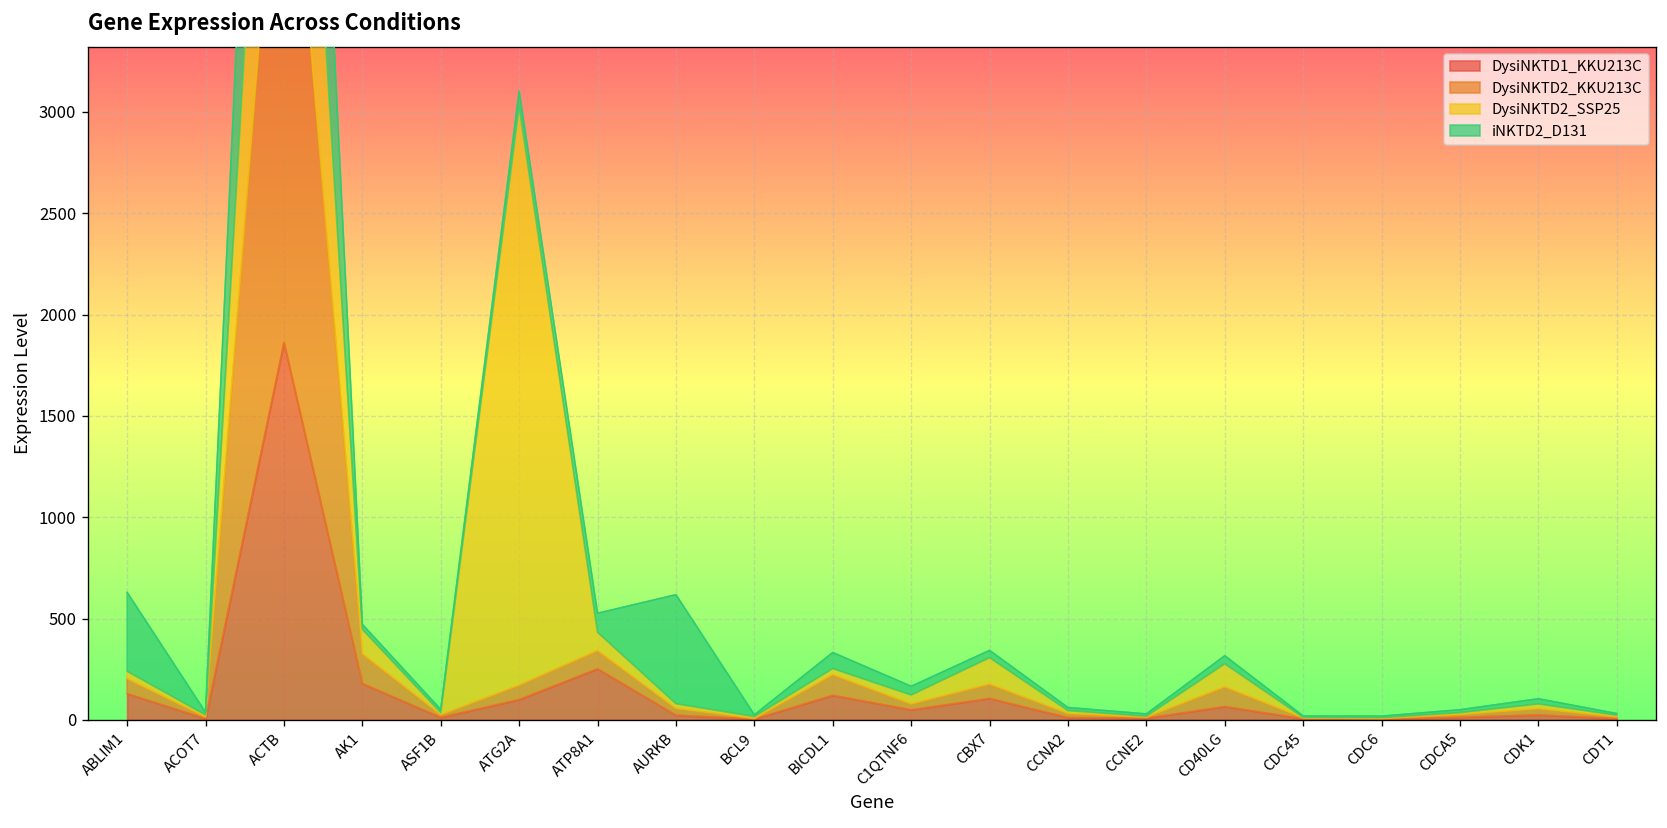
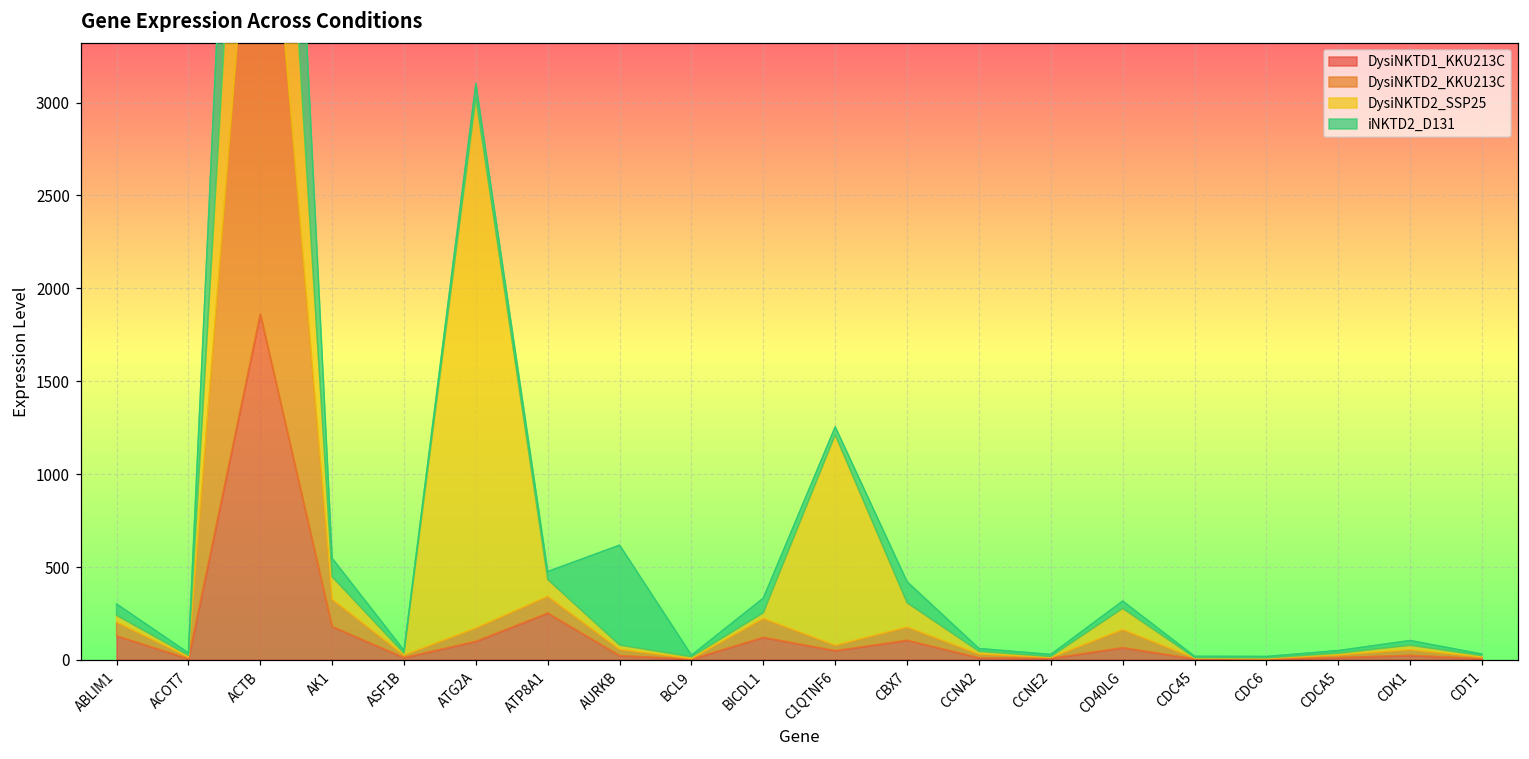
iNKTD2_D131, ABLIM1: 390 -> 60
iNKTD2_D131, AK1: 20 -> 100
iNKTD2_D131, ATP8A1: 90 -> 40
DysiNKTD2_SSP25, C1QTNF6: 40 -> 1130
iNKTD2_D131, CBX7: 40 -> 110
